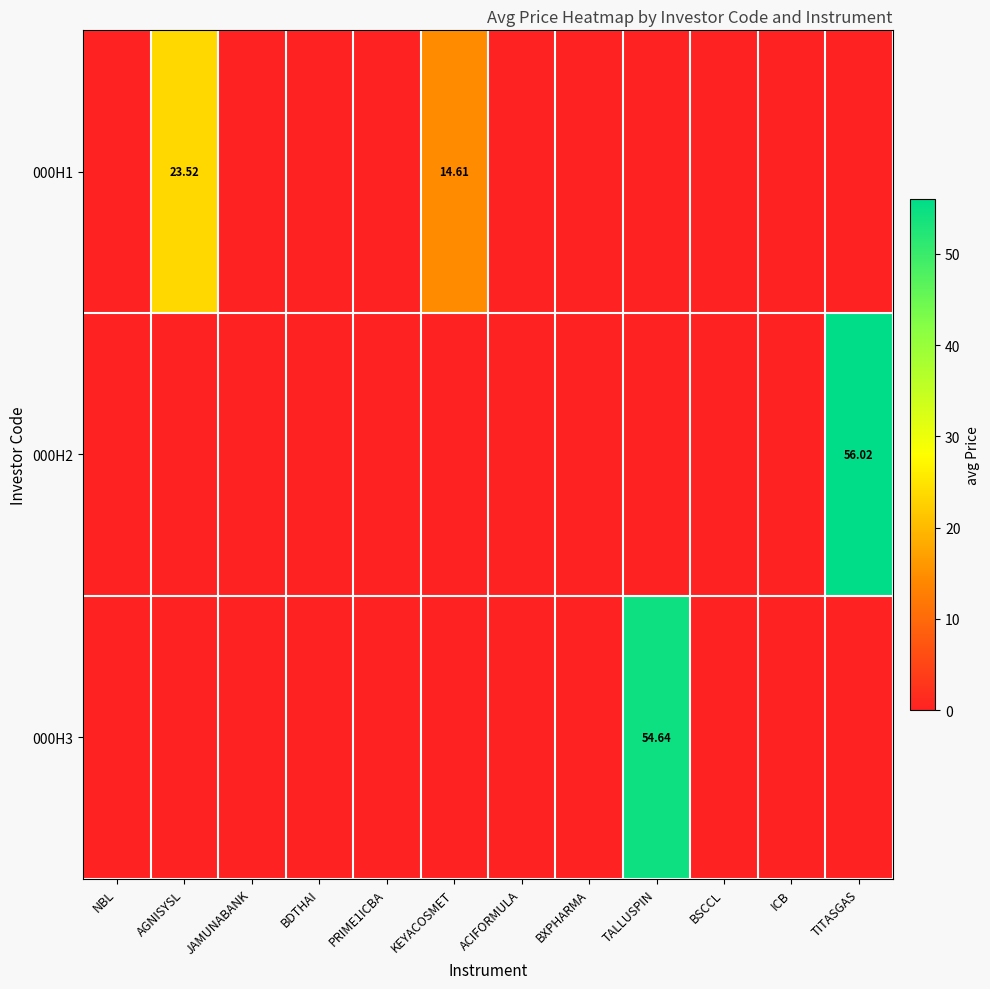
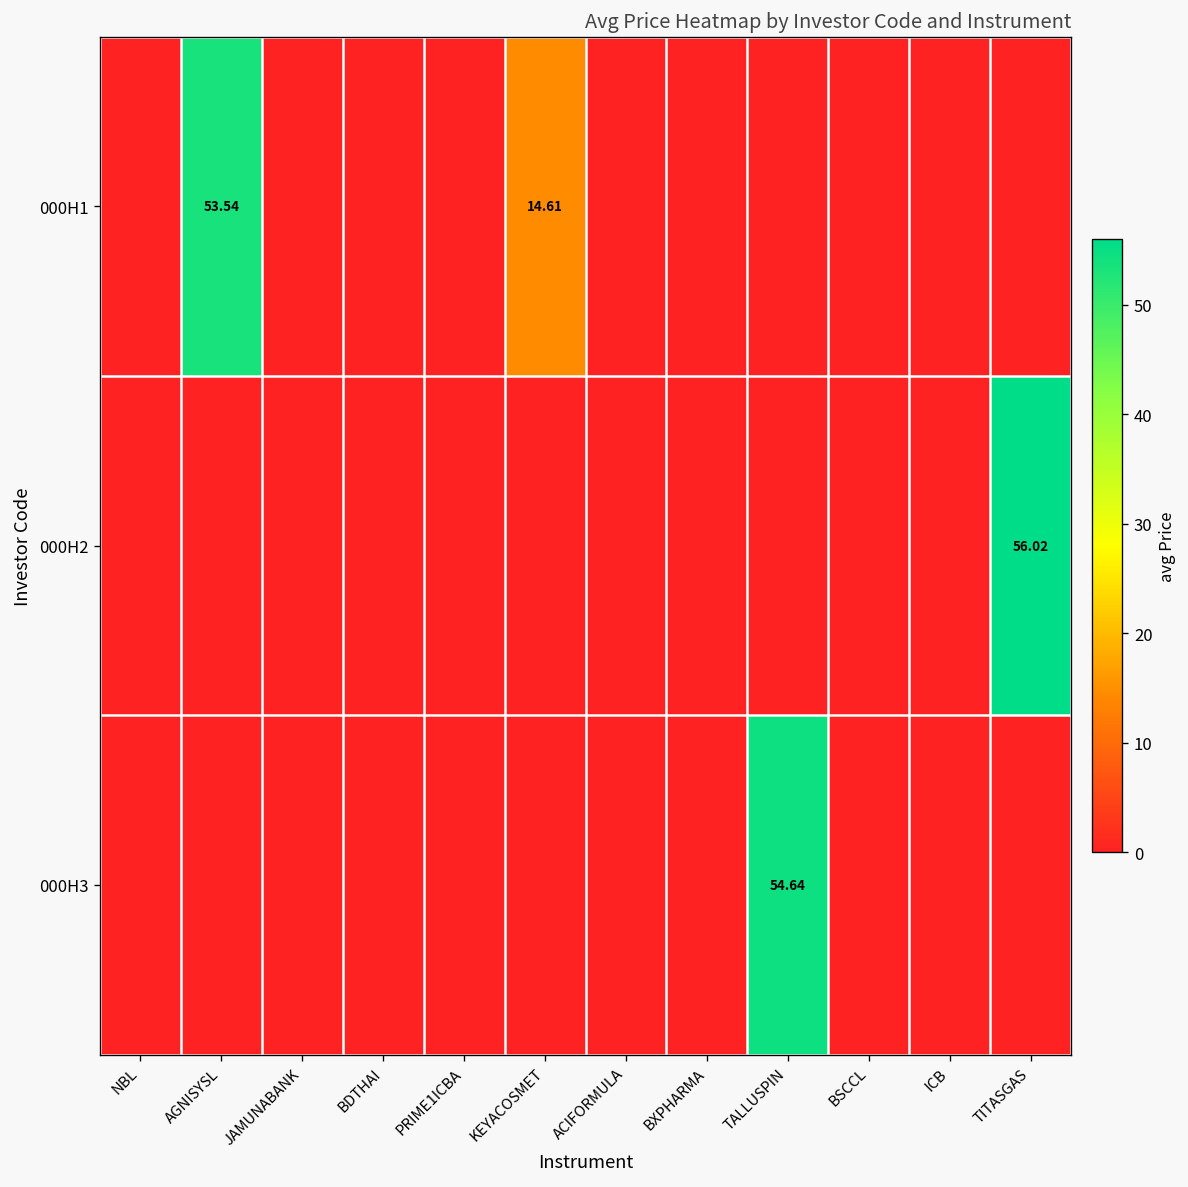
000H1, AGNISYSL: 23.52 -> 53.54
